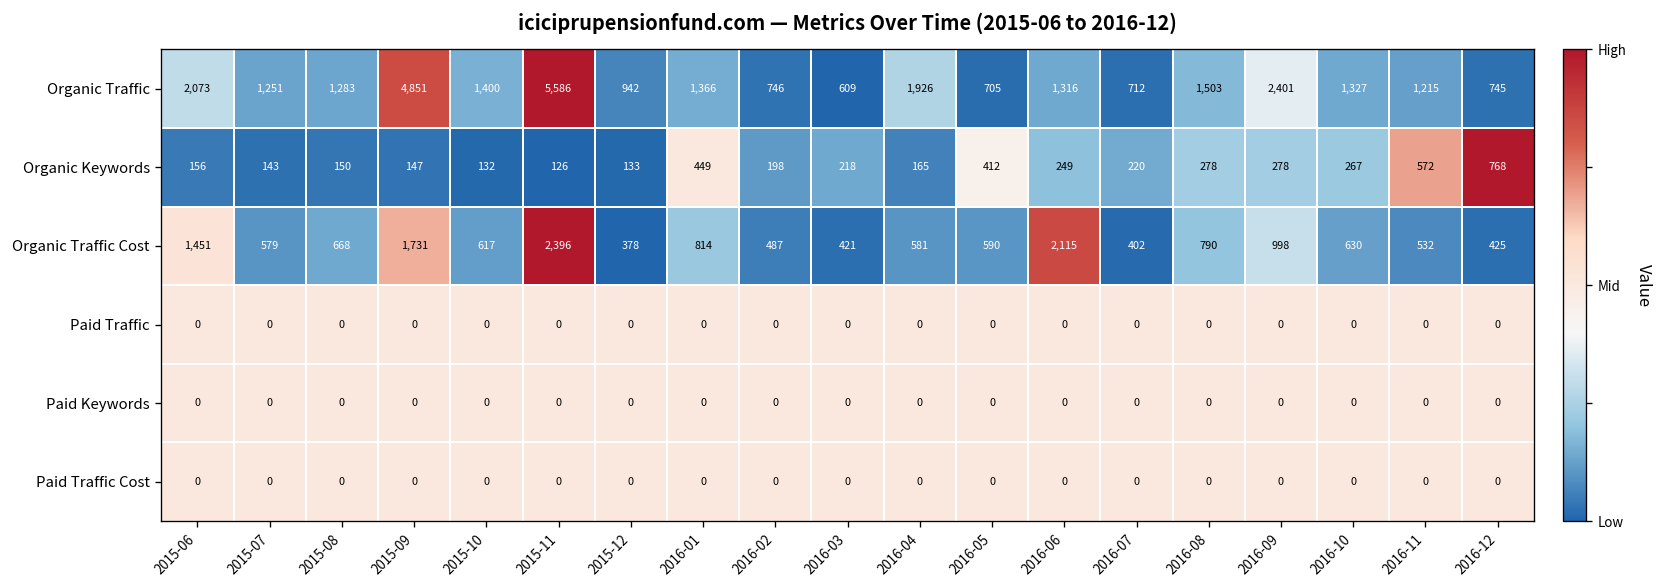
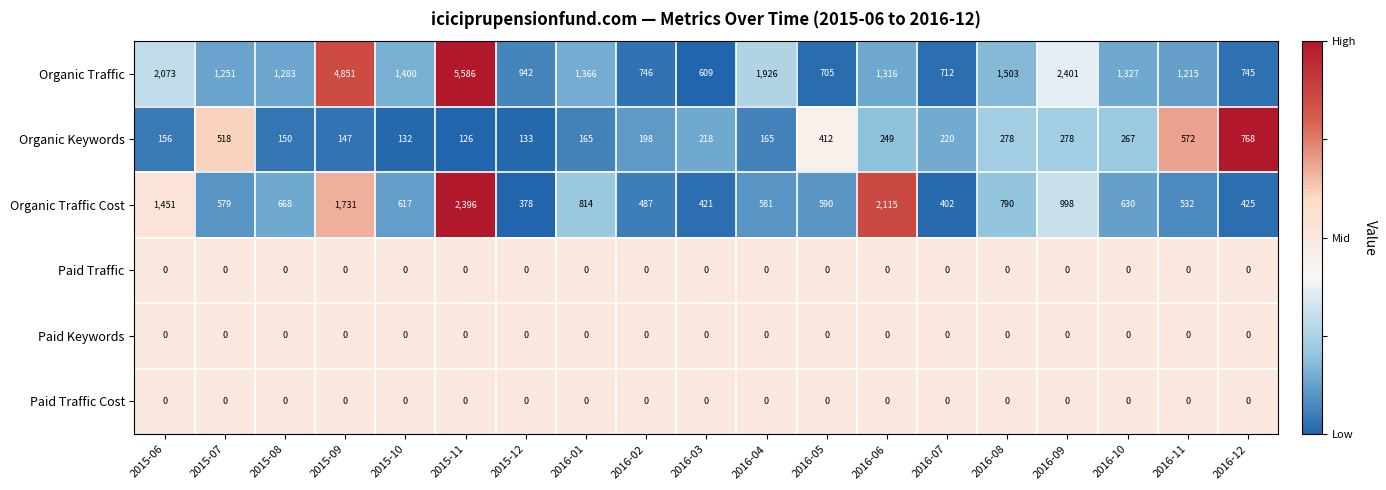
Organic Keywords, 2015-07: 143 -> 518
Organic Keywords, 2016-01: 449 -> 165
